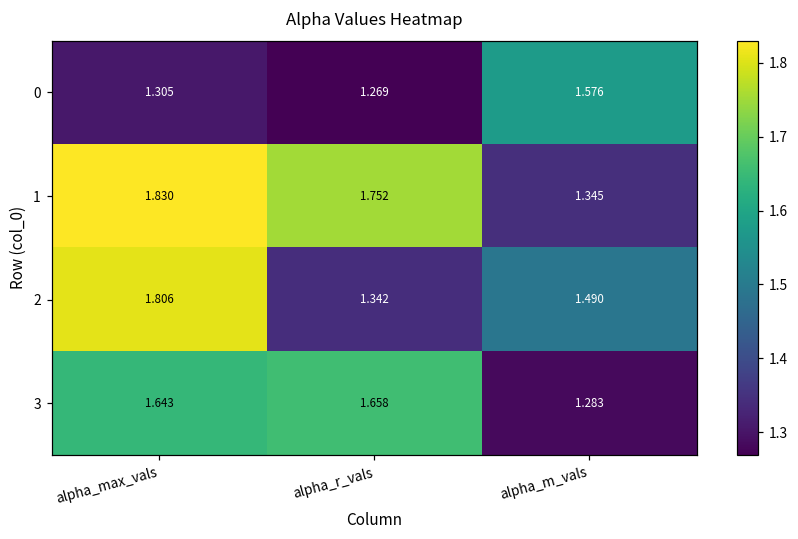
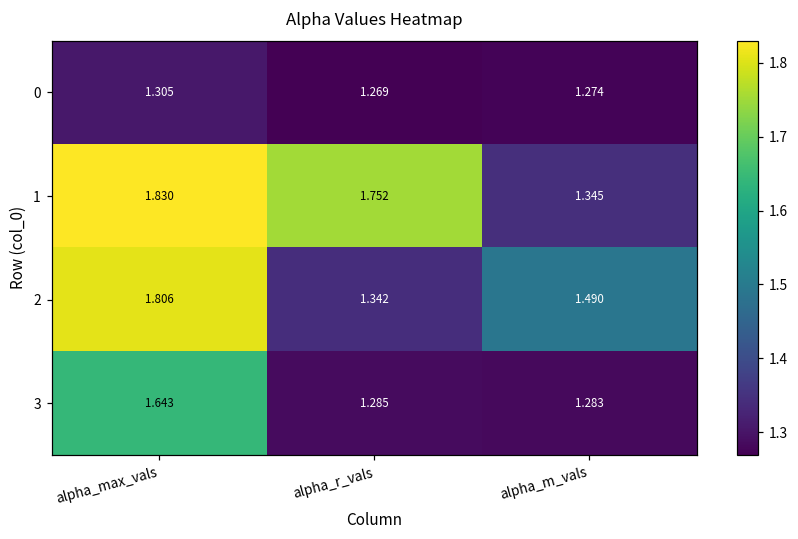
0, alpha_m_vals: 1.576 -> 1.274
3, alpha_r_vals: 1.658 -> 1.285
